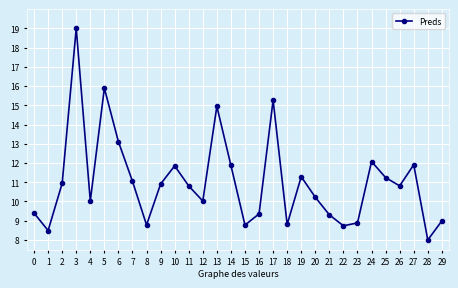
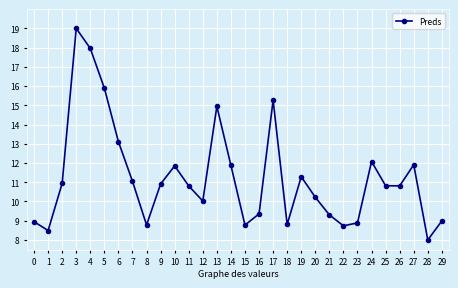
0: 9.4 -> 8.9
4: 10.0 -> 18.0
25: 11.2 -> 10.8
